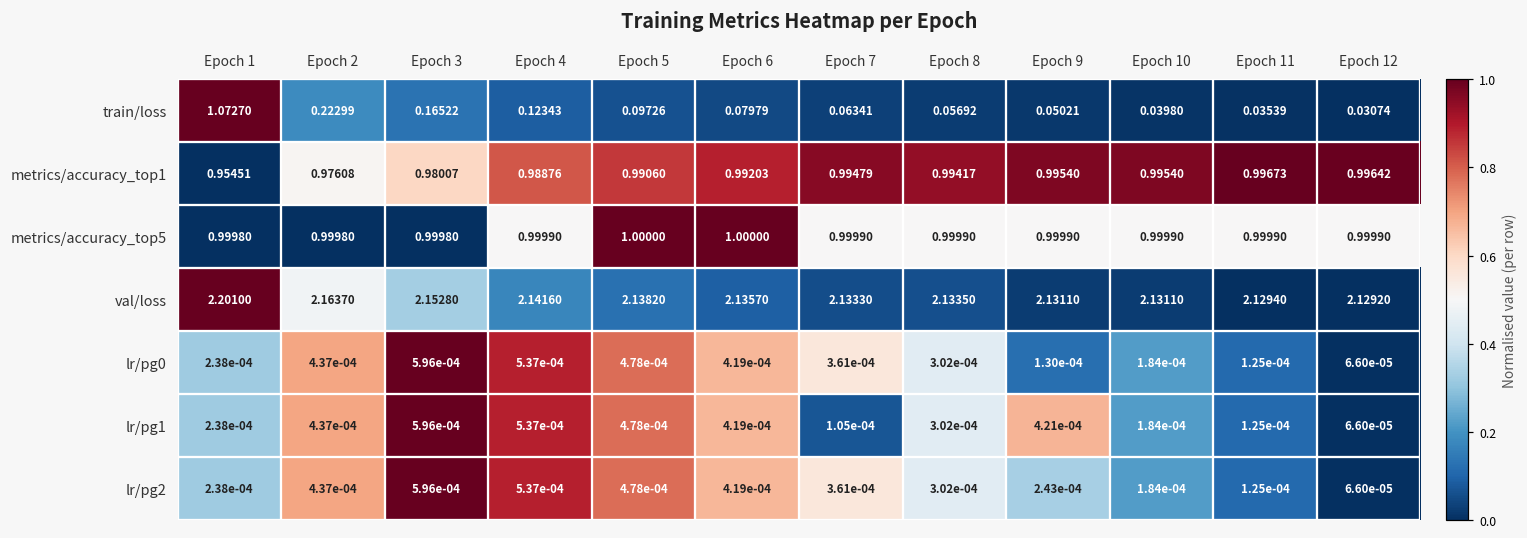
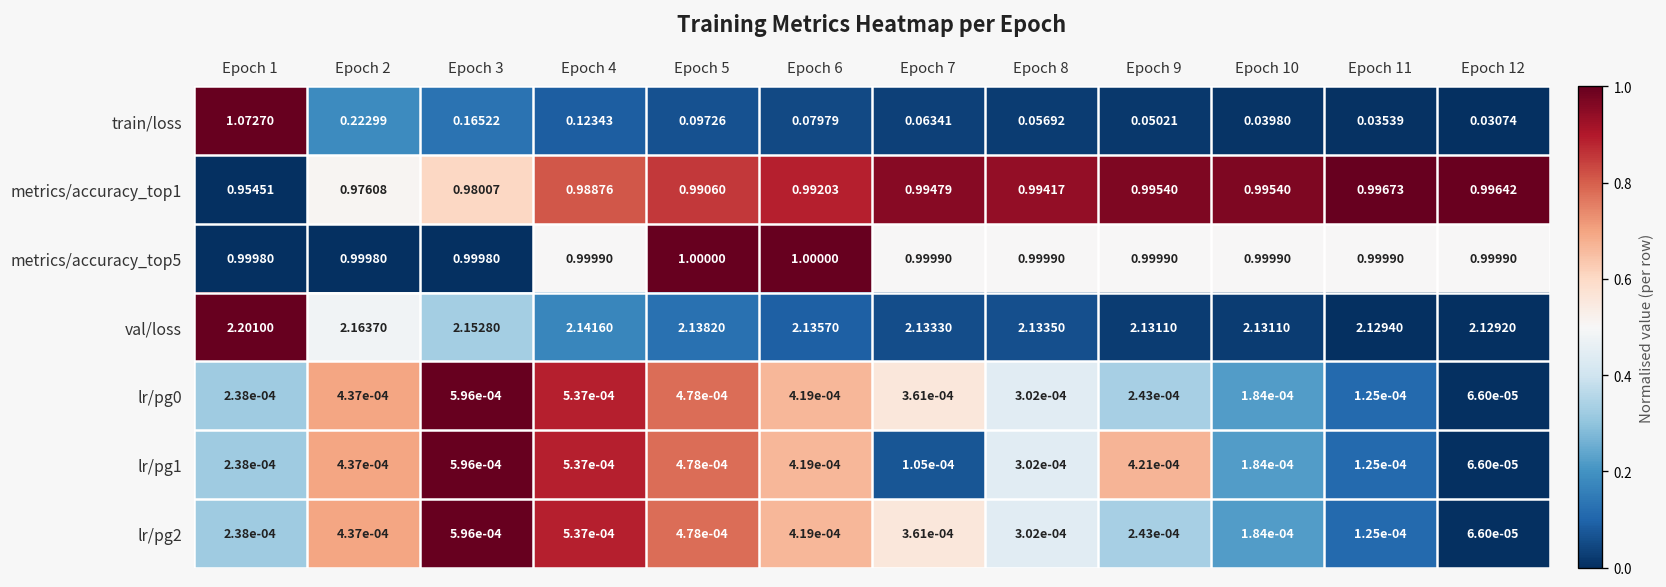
lr/pg0, Epoch 9: 1.30e-04 -> 2.43e-04
